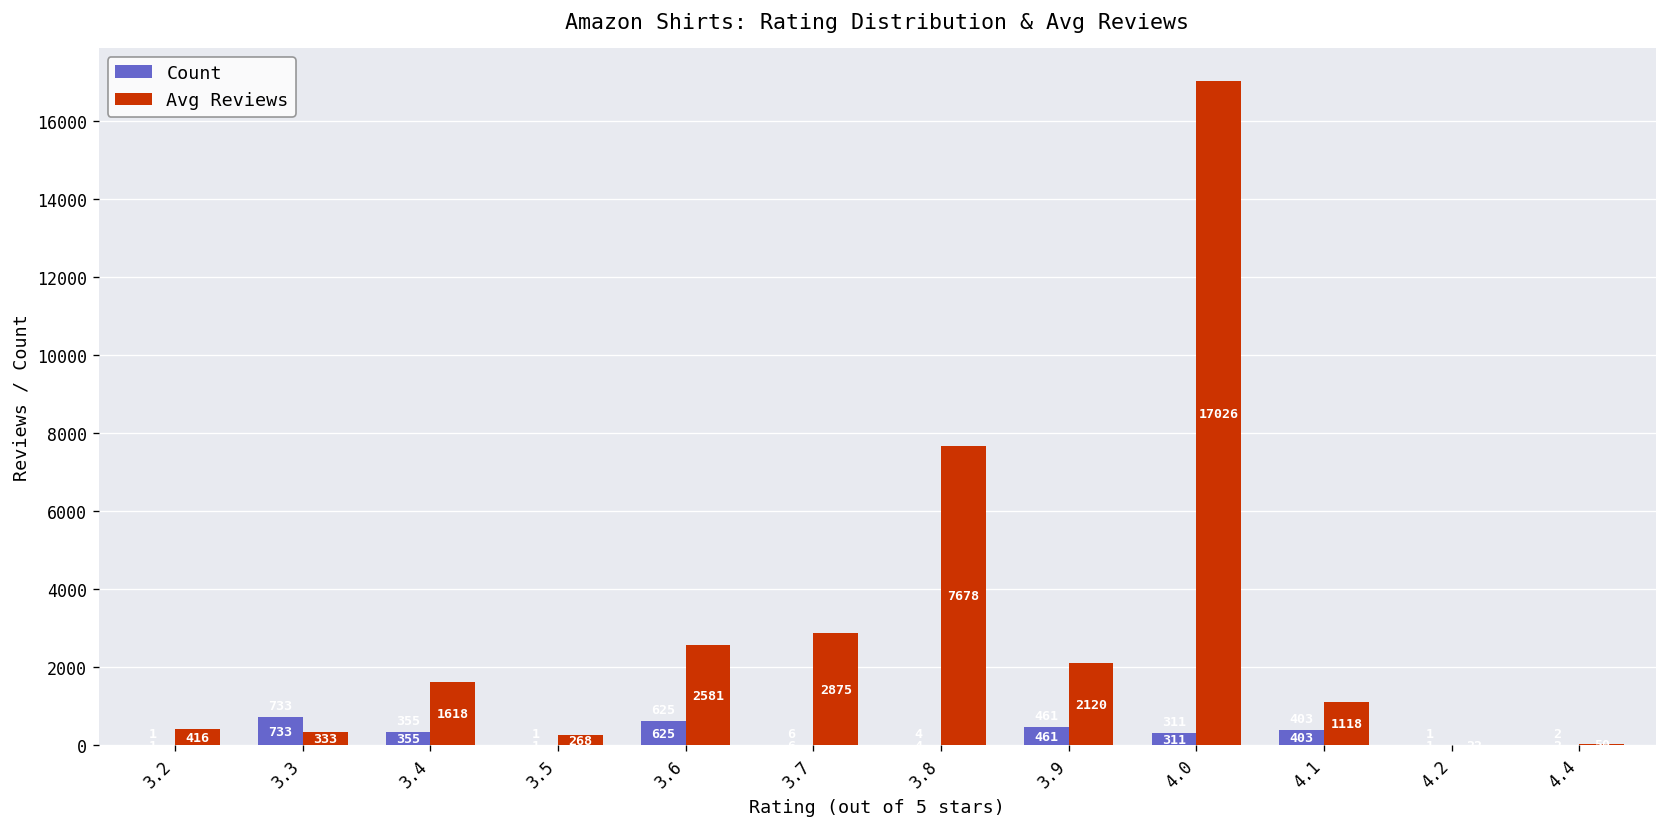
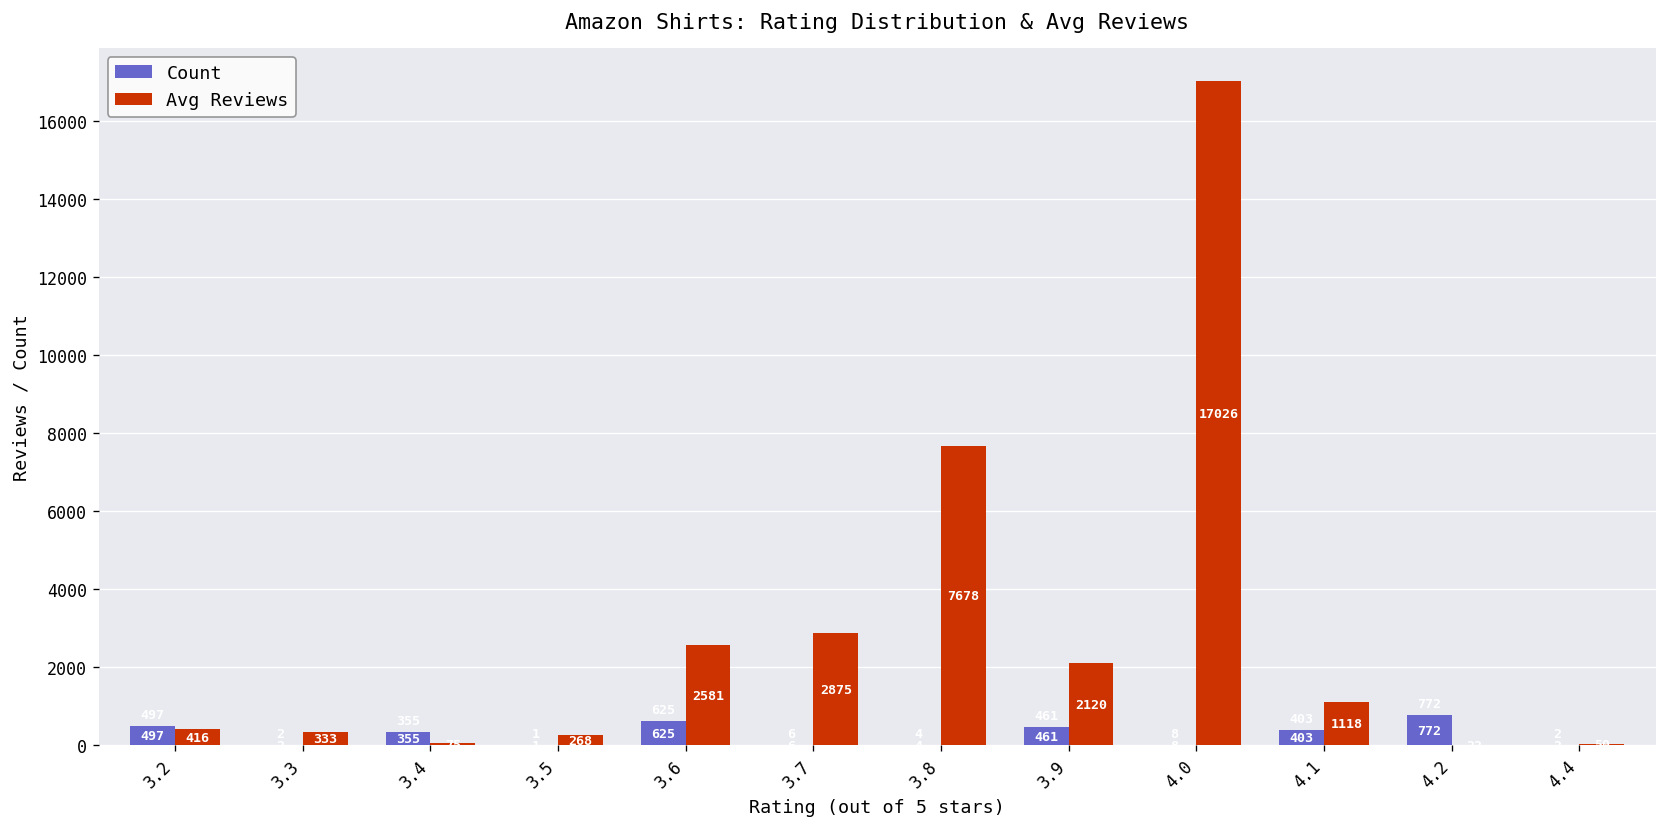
Count, 3.2: 0 -> 500
Count, 3.3: 700 -> 0
Avg Reviews, 3.4: 1600 -> 100
Count, 4.0: 300 -> 0
Count, 4.2: 0 -> 800
